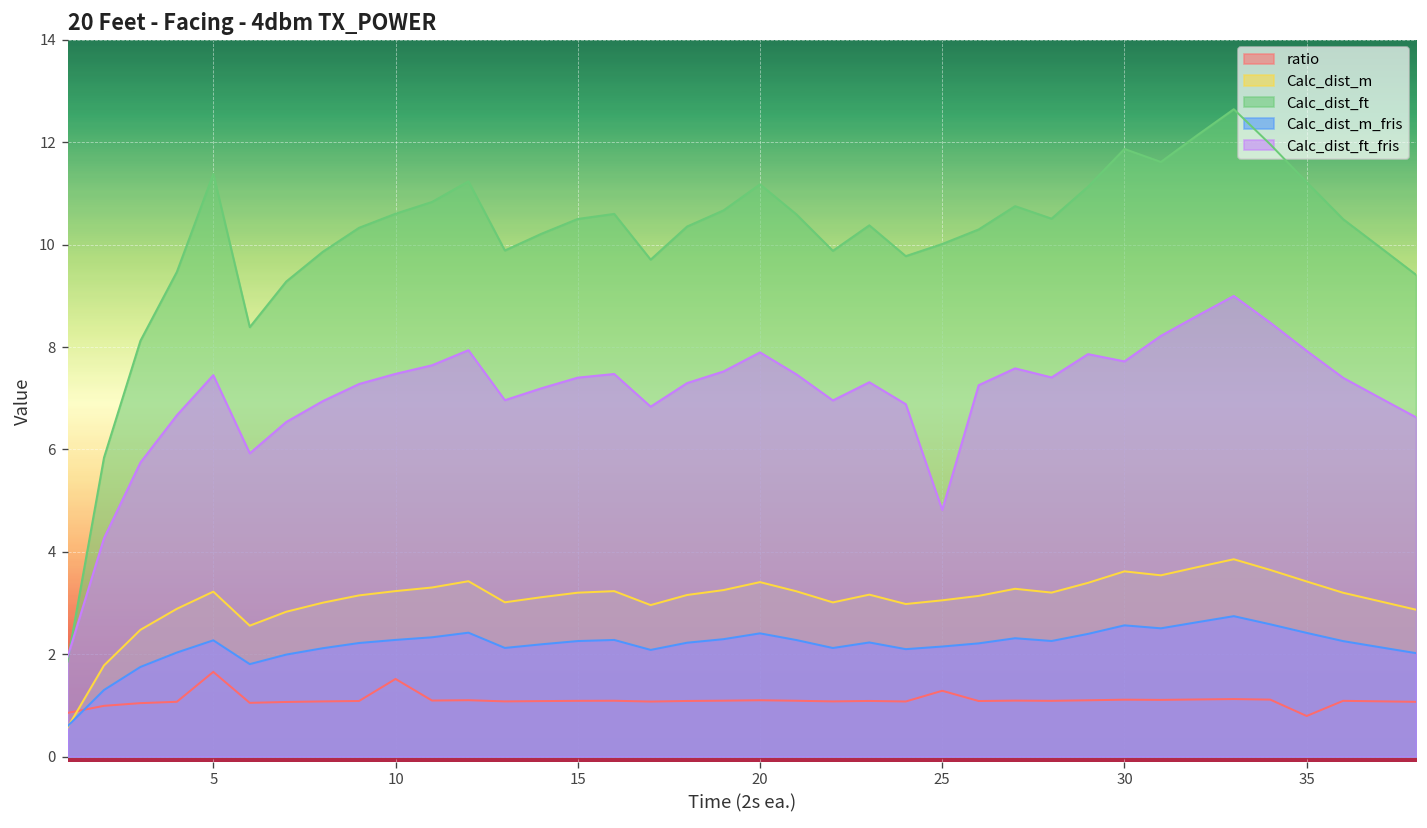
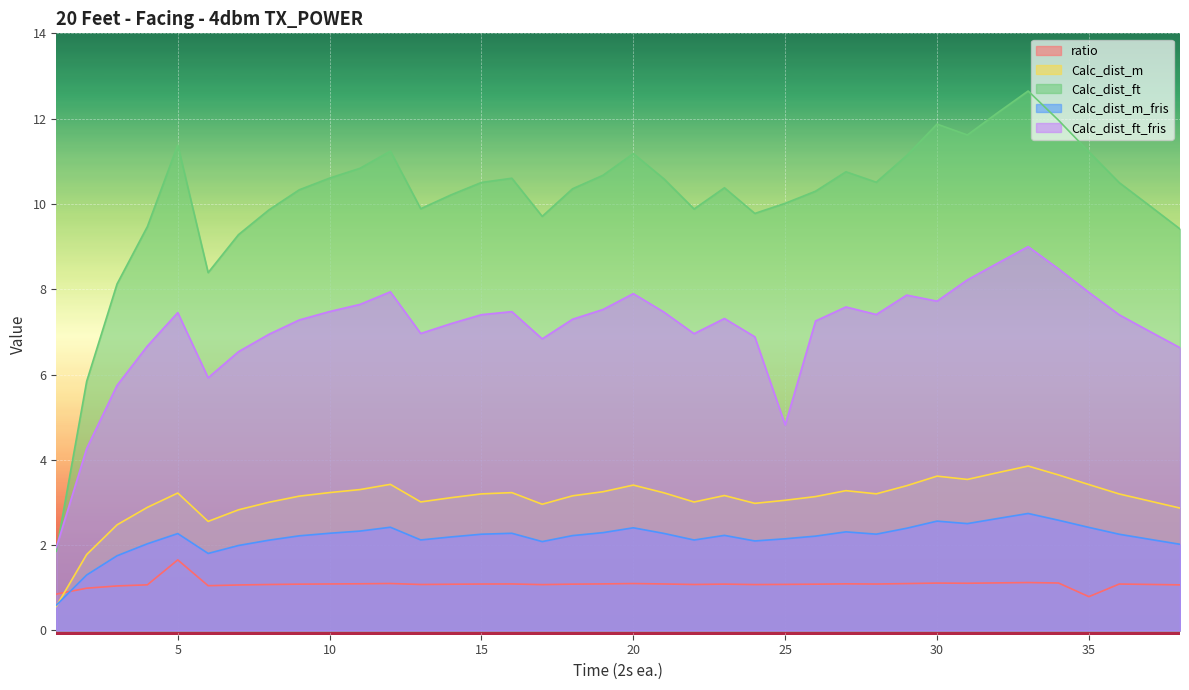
ratio, 10: 1.5 -> 1.1
ratio, 25: 1.3 -> 1.1
